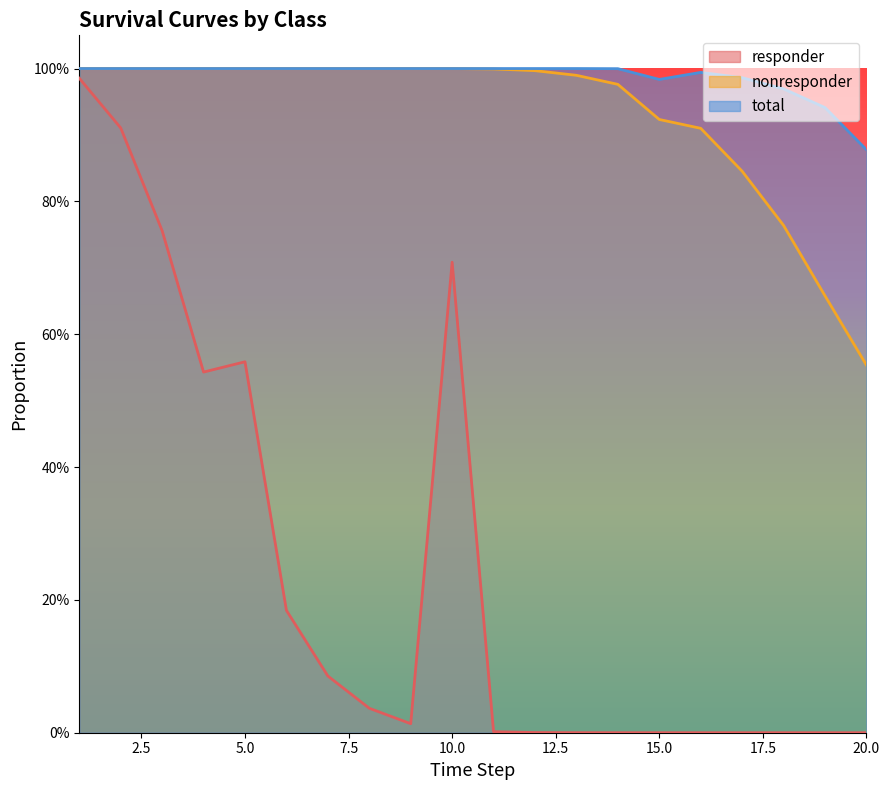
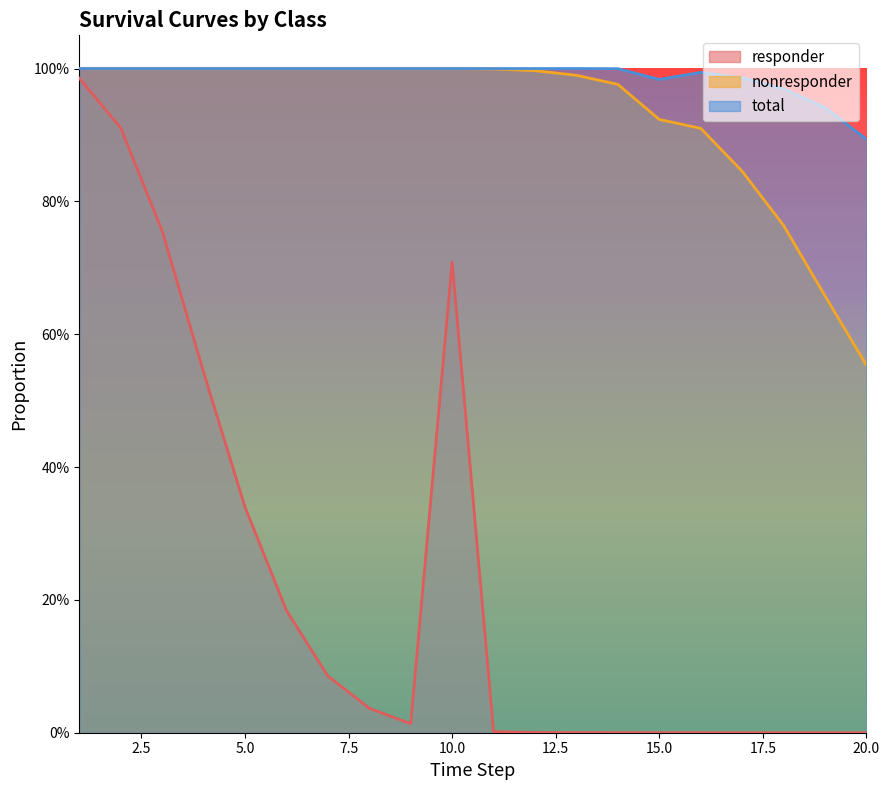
responder, 5.0: 56% -> 34%
total, 20.0: 88% -> 89%
